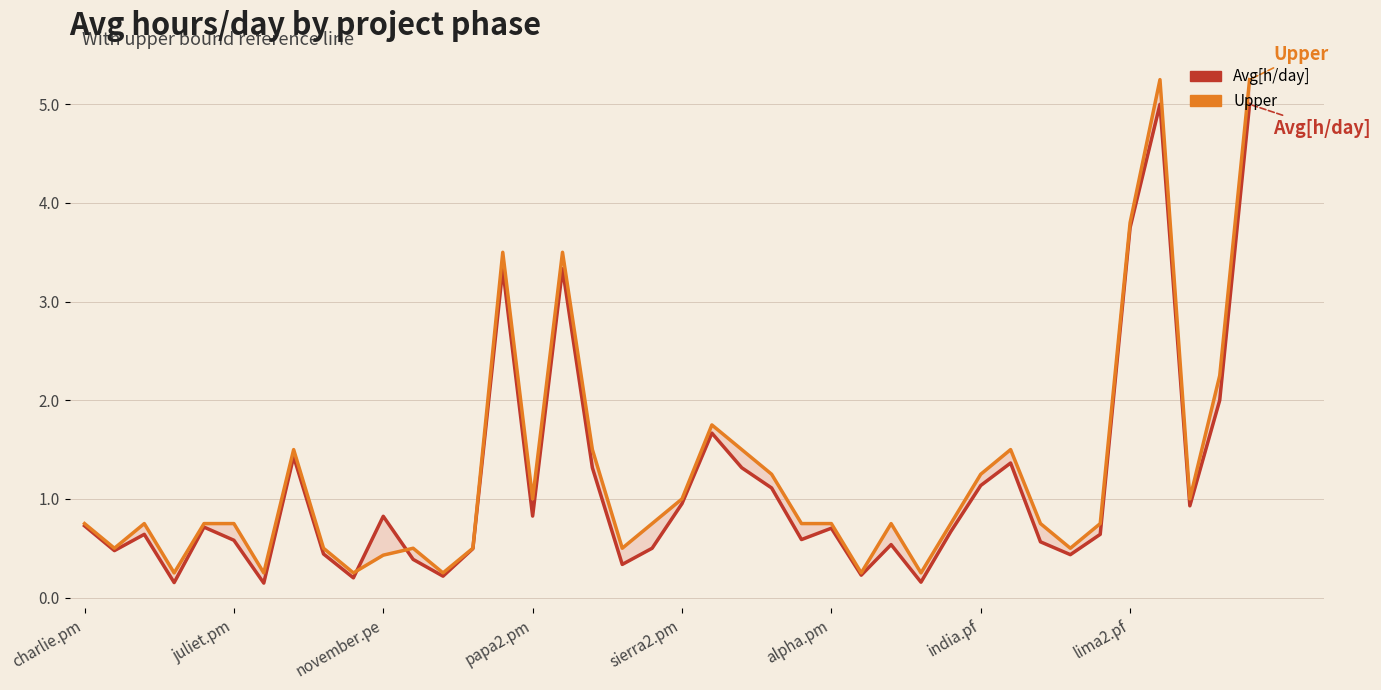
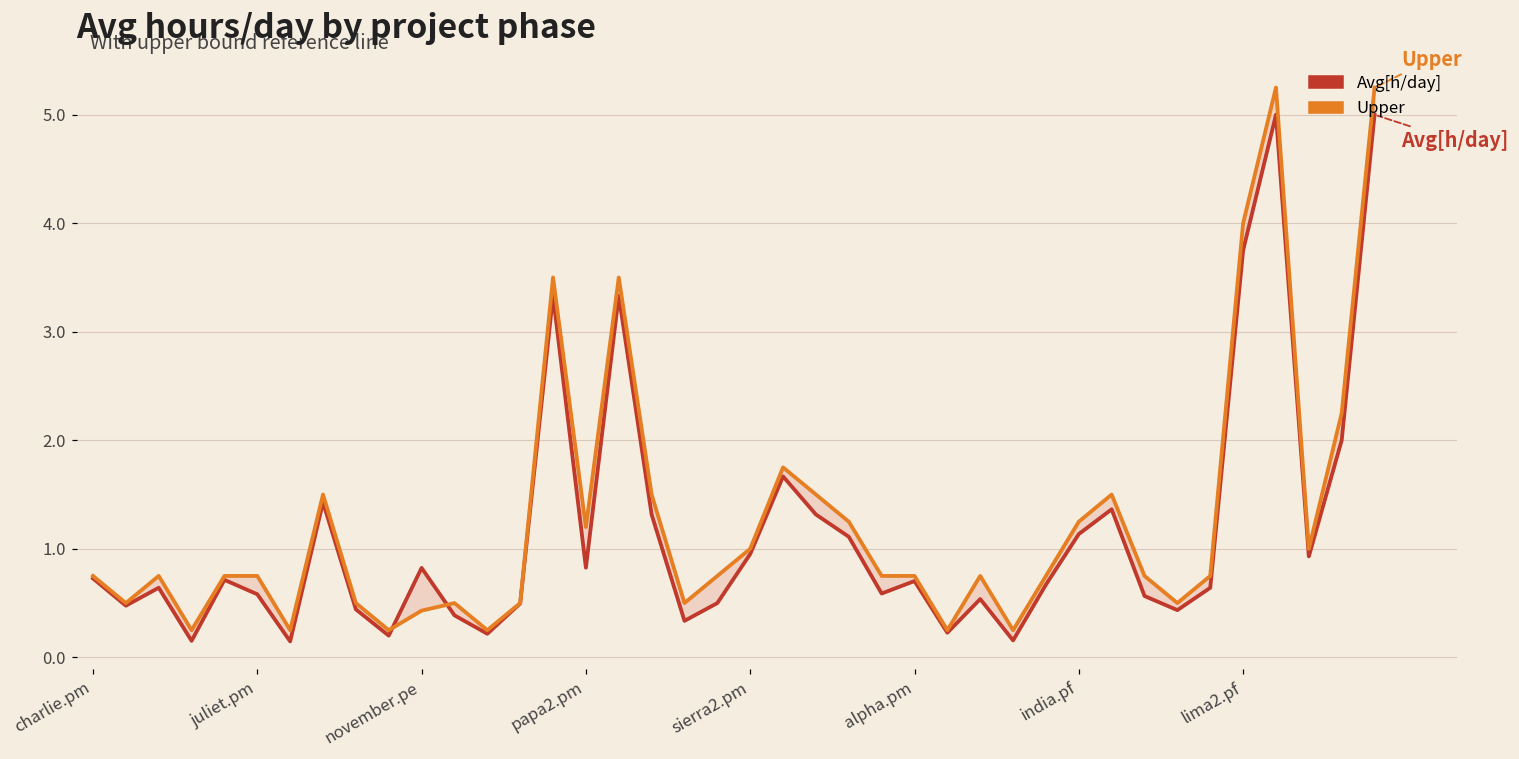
Upper, papa2.pm: 1.0 -> 1.2
Upper, lima2.pf: 3.8 -> 4.0
